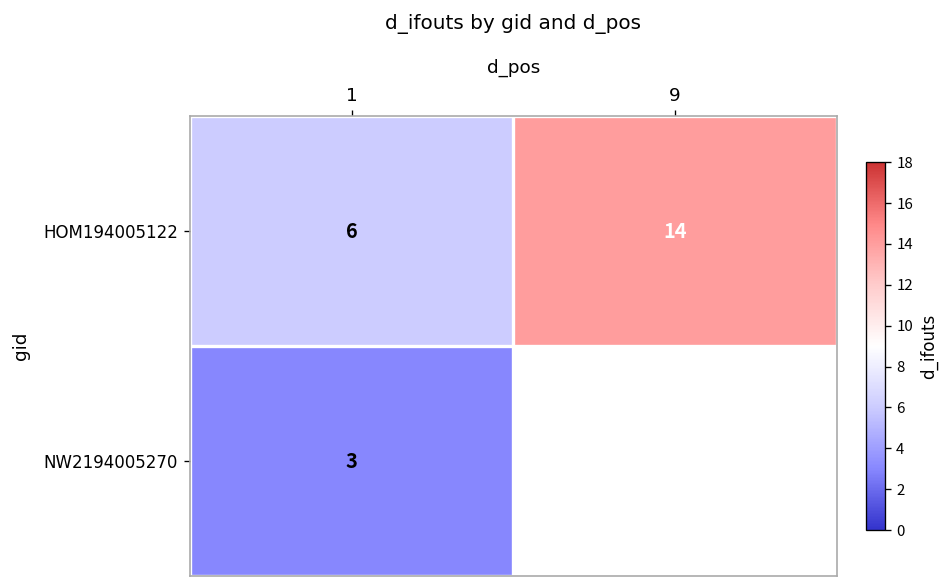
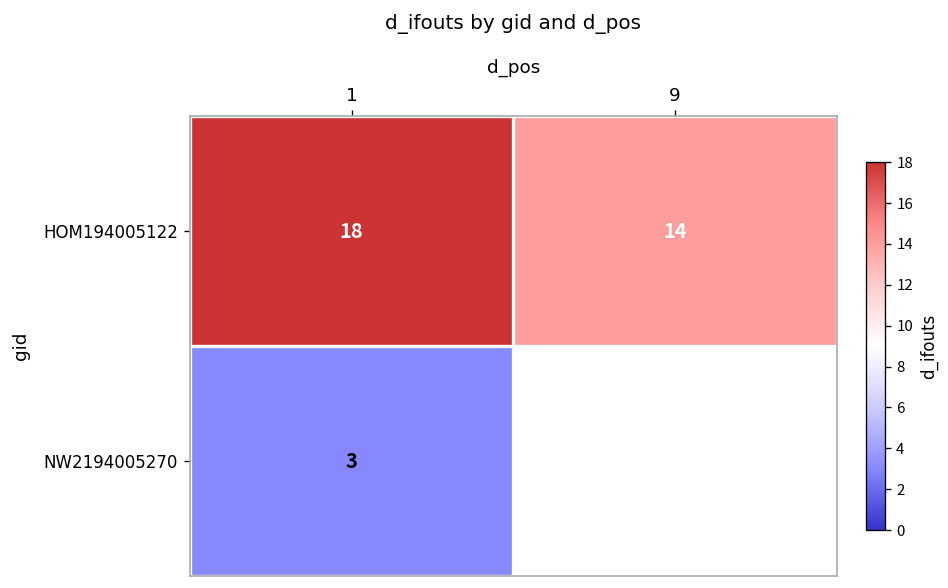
HOM194005122, 1: 6 -> 18
